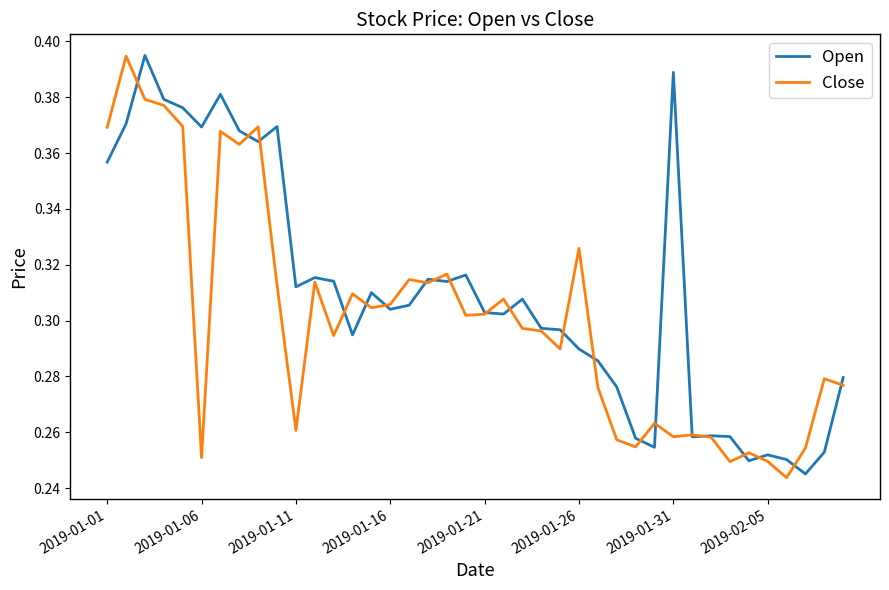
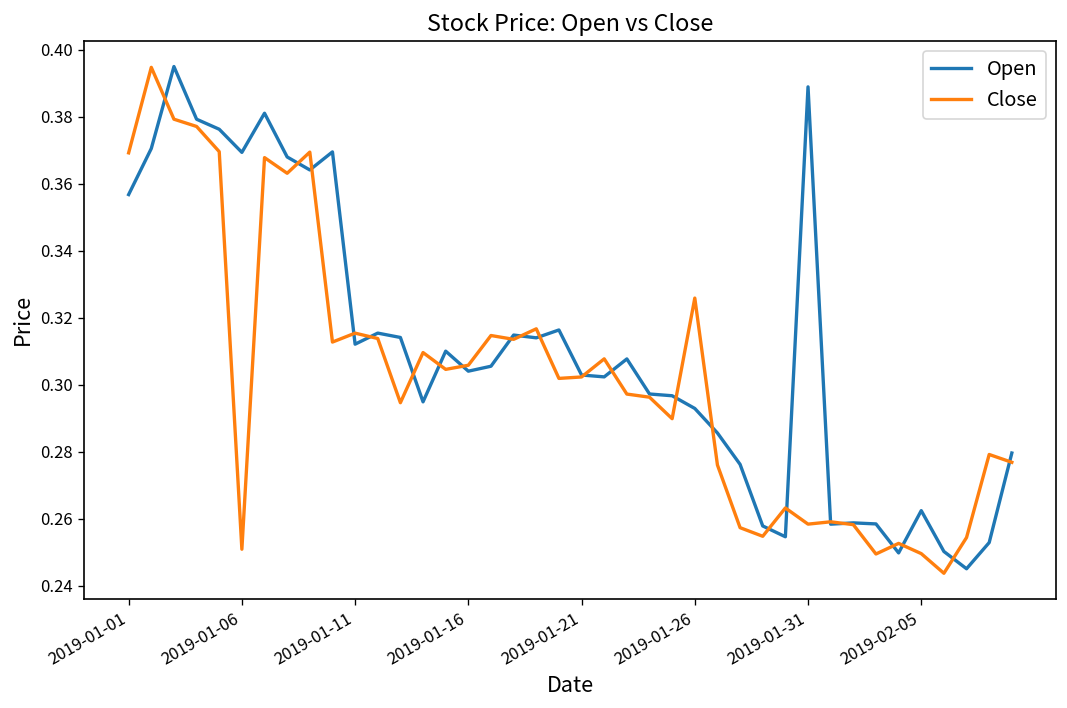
Close, 2019-01-11: 0.261 -> 0.315
Open, 2019-01-26: 0.290 -> 0.293
Open, 2019-02-05: 0.252 -> 0.262
